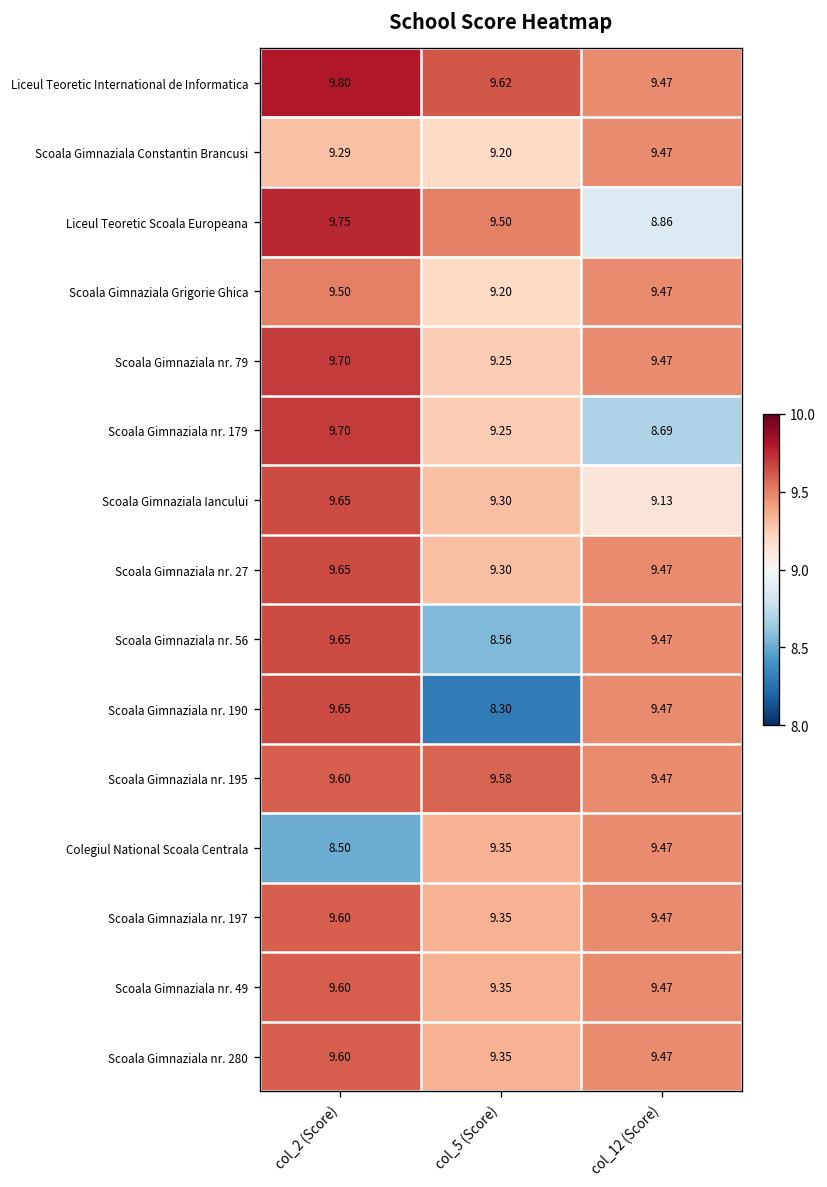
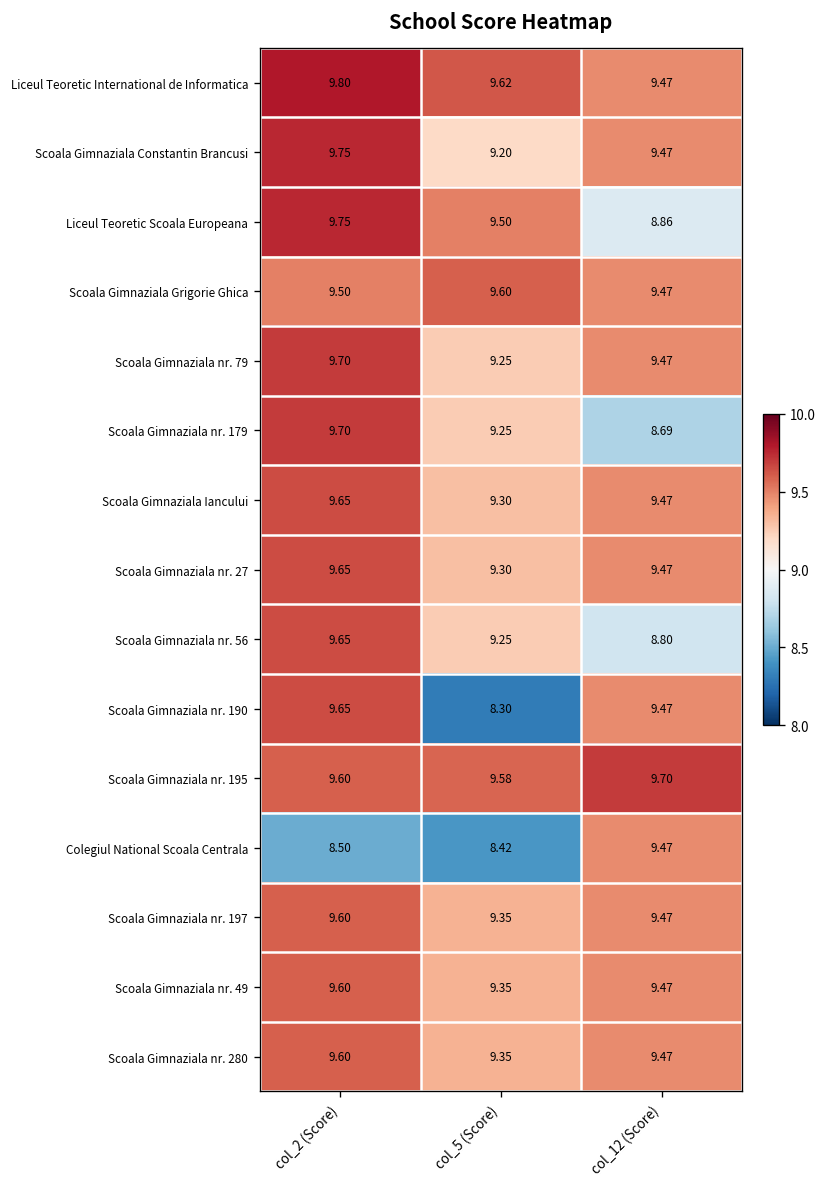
Scoala Gimnaziala Constantin Brancusi, col_2 (Score): 9.29 -> 9.75
Scoala Gimnaziala Grigorie Ghica, col_5 (Score): 9.20 -> 9.60
Scoala Gimnaziala Iancului, col_12 (Score): 9.13 -> 9.47
Scoala Gimnaziala nr. 56, col_5 (Score): 8.56 -> 9.25
Scoala Gimnaziala nr. 56, col_12 (Score): 9.47 -> 8.80
Scoala Gimnaziala nr. 195, col_12 (Score): 9.47 -> 9.70
Colegiul National Scoala Centrala, col_5 (Score): 9.35 -> 8.42
